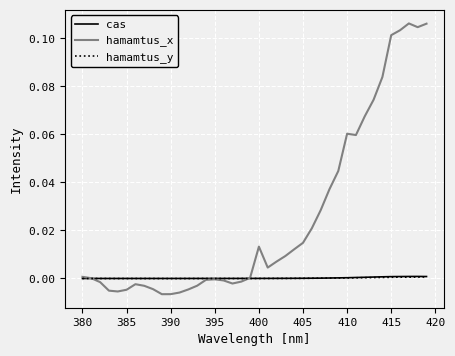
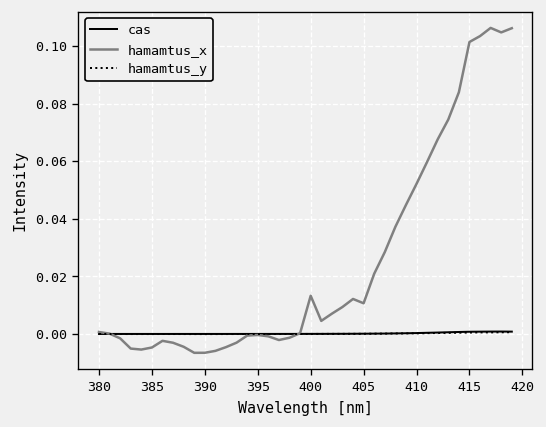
hamamtus_x, 405: 0.015 -> 0.011
hamamtus_x, 410: 0.060 -> 0.052
